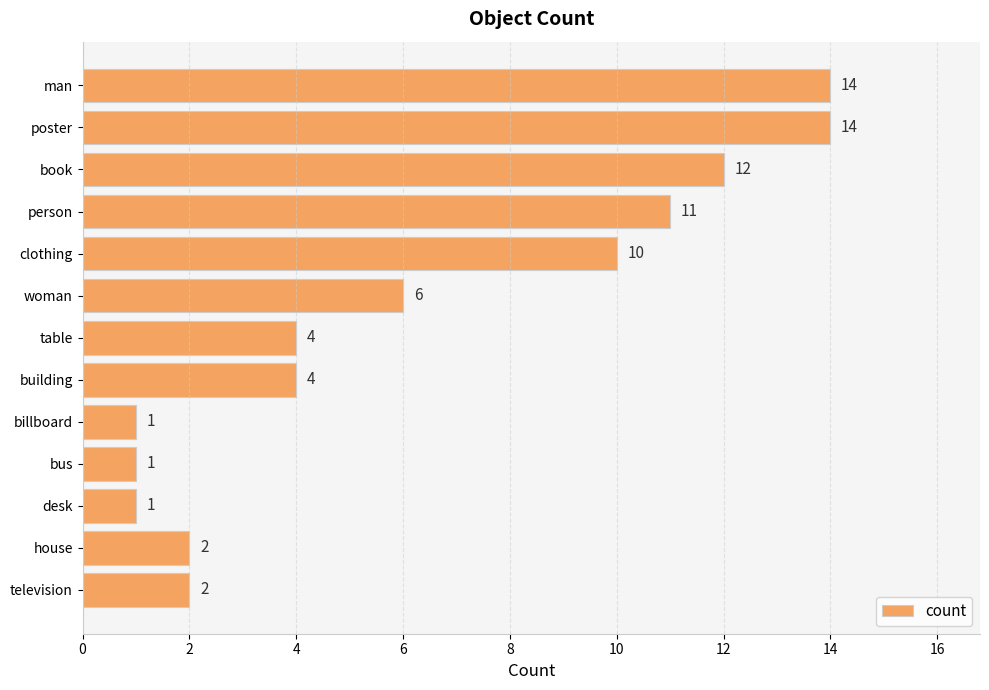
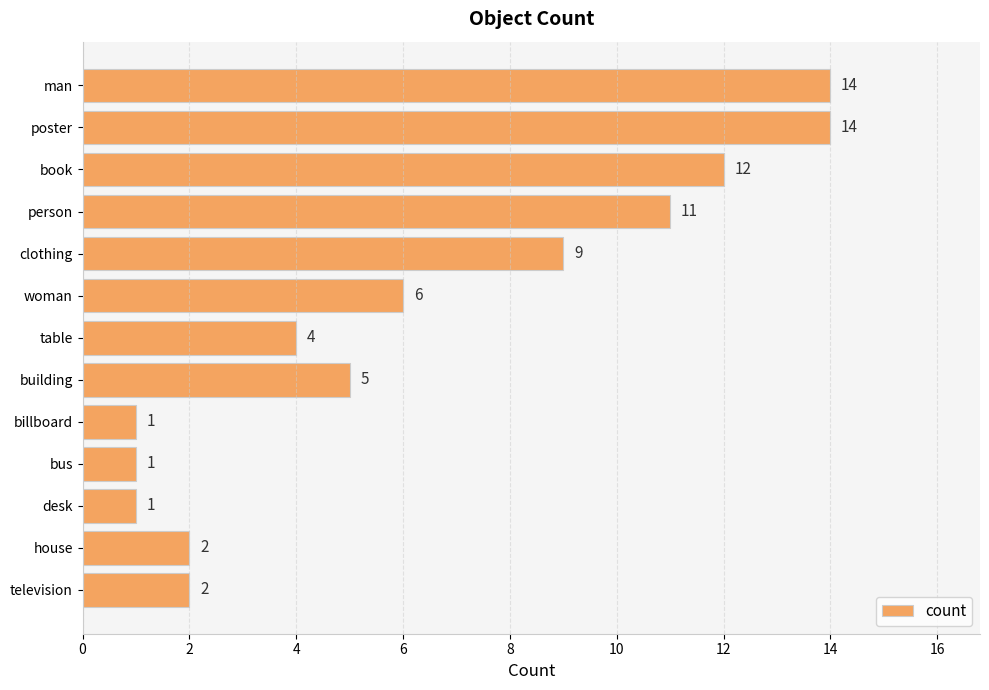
clothing: 10 -> 9
building: 4 -> 5
